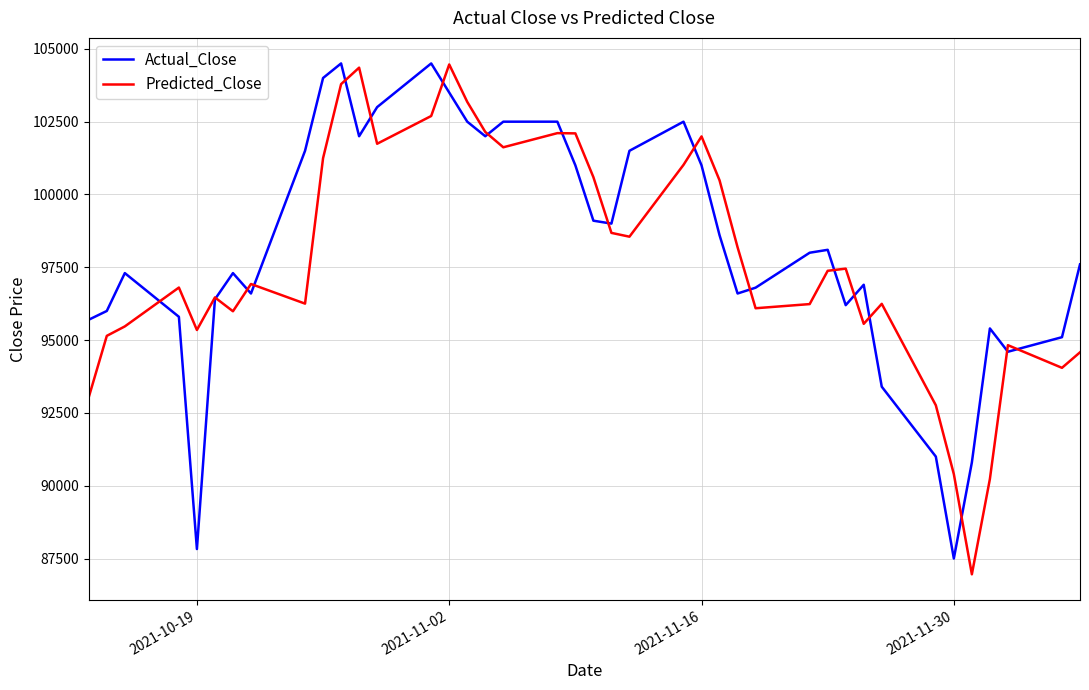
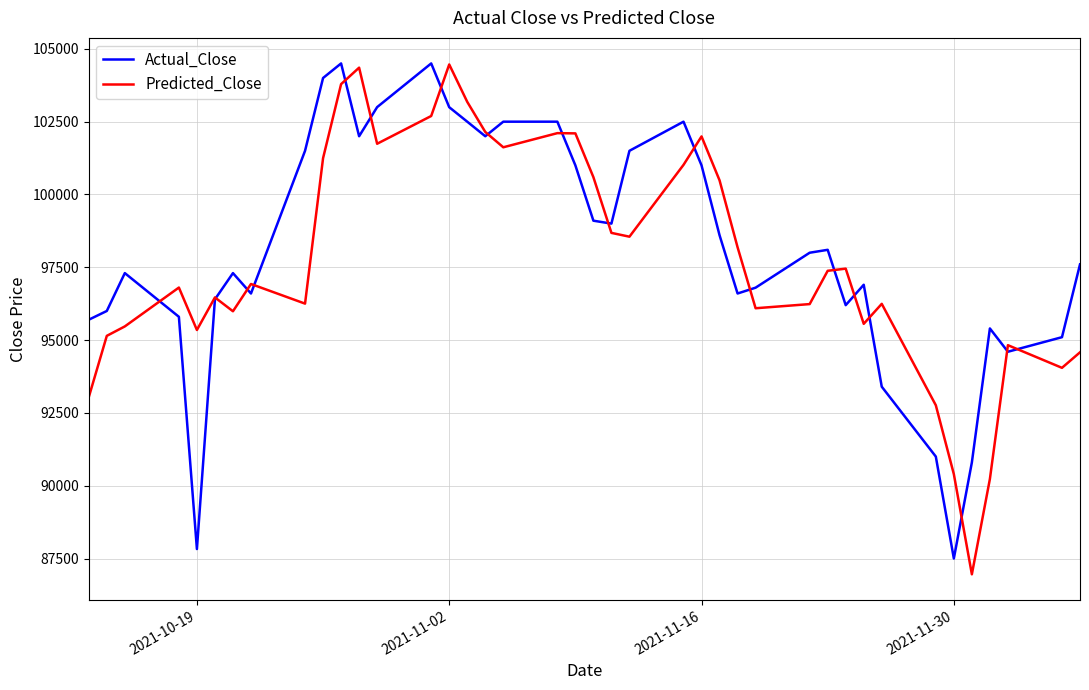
Actual_Close, 2021-11-02: 103500 -> 103000
